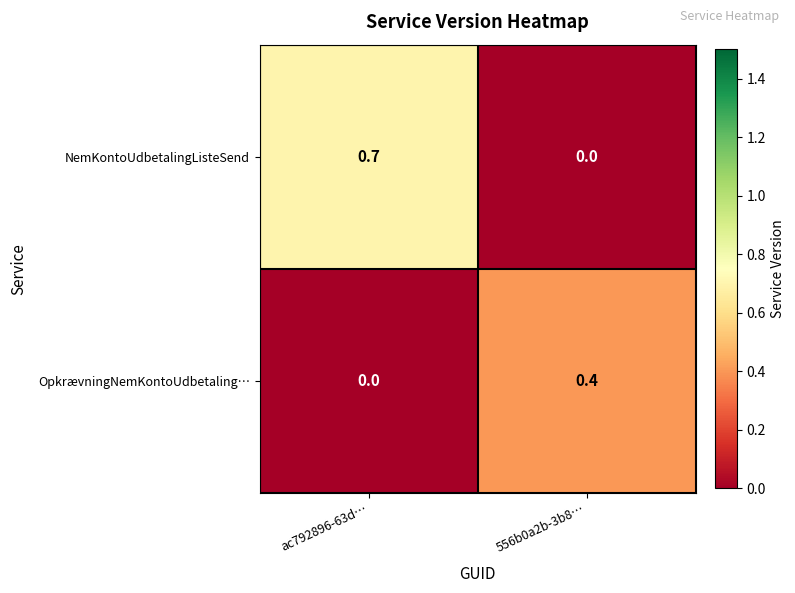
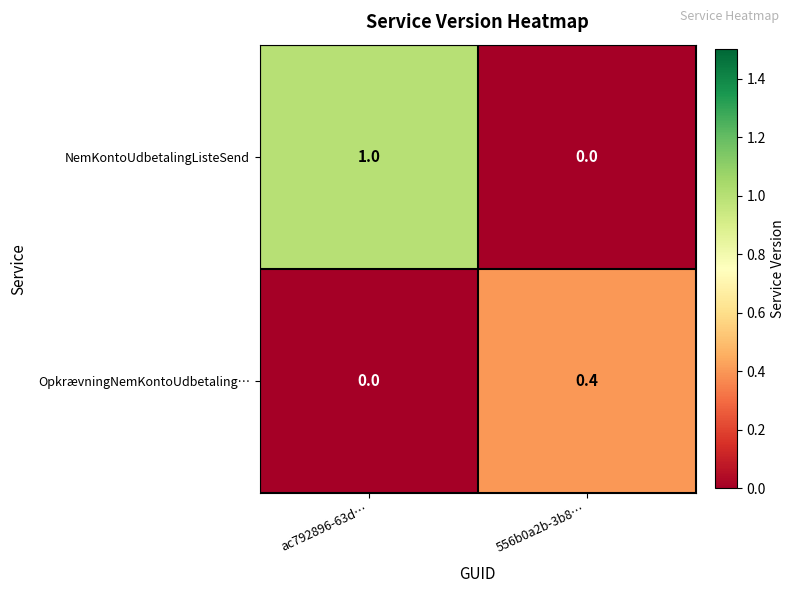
NemKontoUdbetalingListeSend, ac792896-63d…: 0.7 -> 1.0
